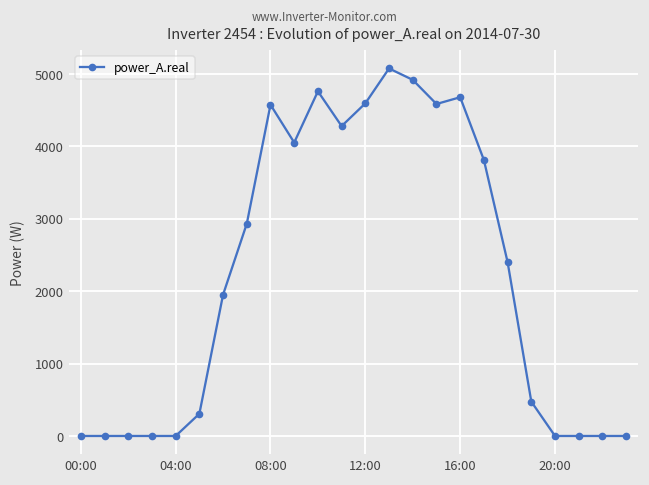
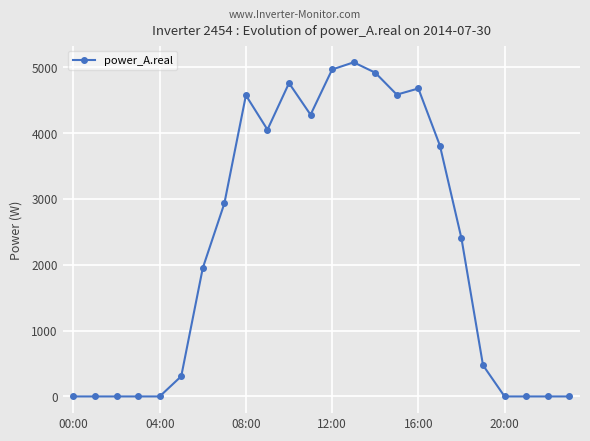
12:00: 4600 -> 5000
